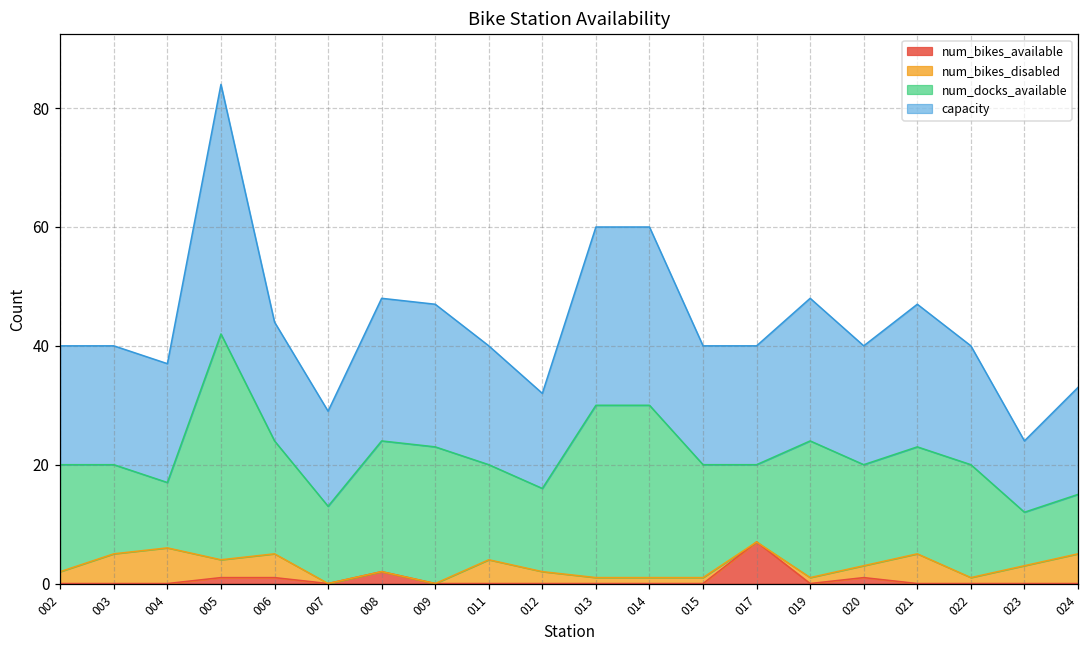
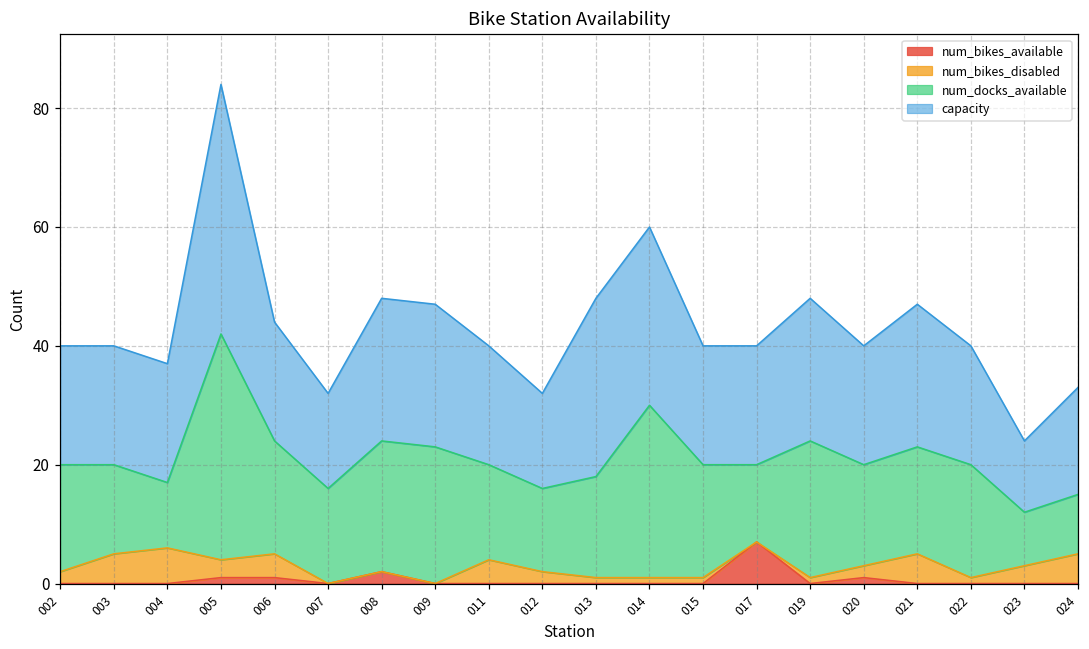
num_docks_available, 007: 13 -> 16
num_docks_available, 013: 29 -> 17
